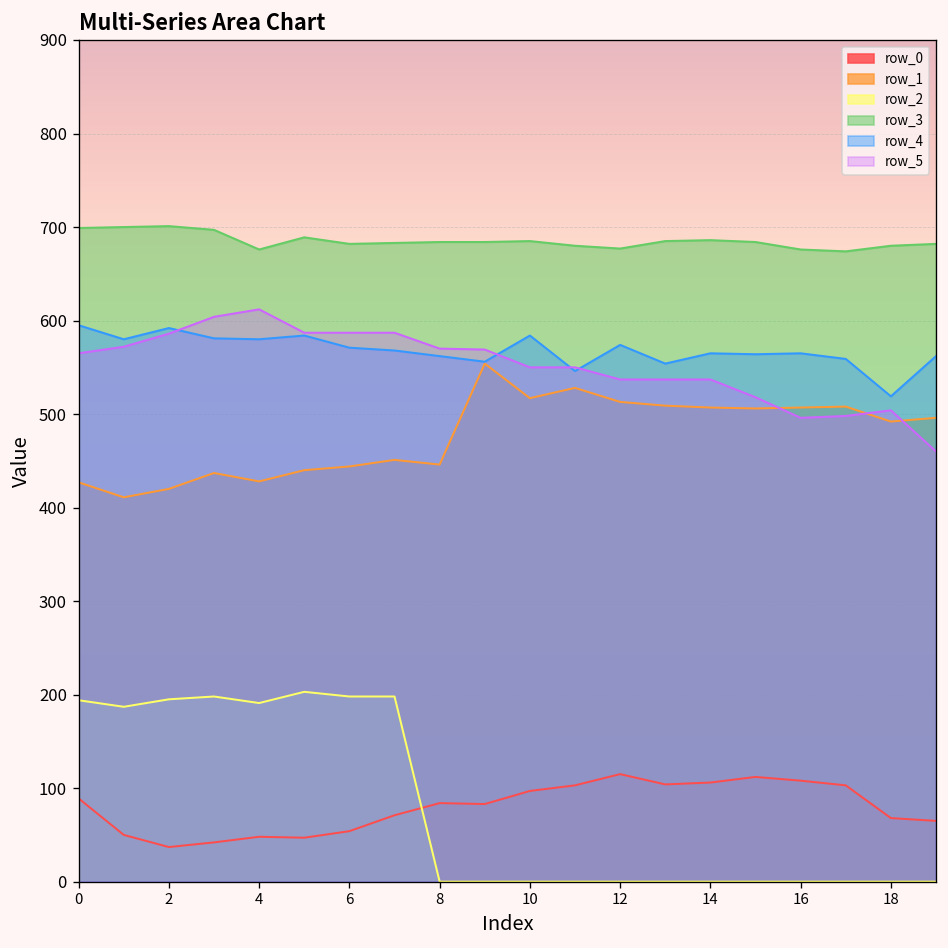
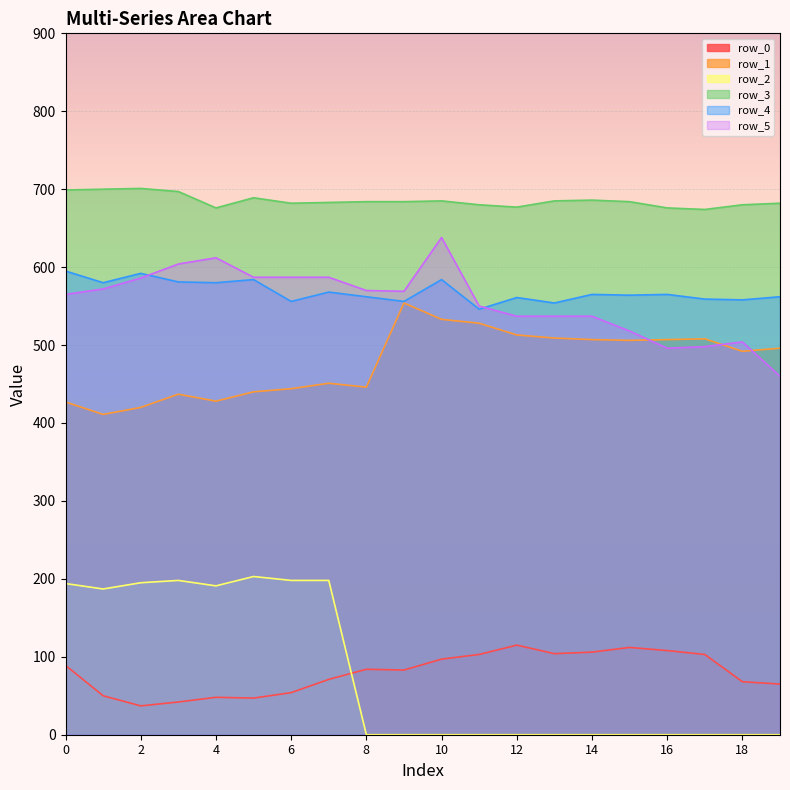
row_4, 6: 570 -> 560
row_1, 10: 520 -> 530
row_5, 10: 550 -> 640
row_4, 12: 570 -> 560
row_4, 18: 520 -> 560
